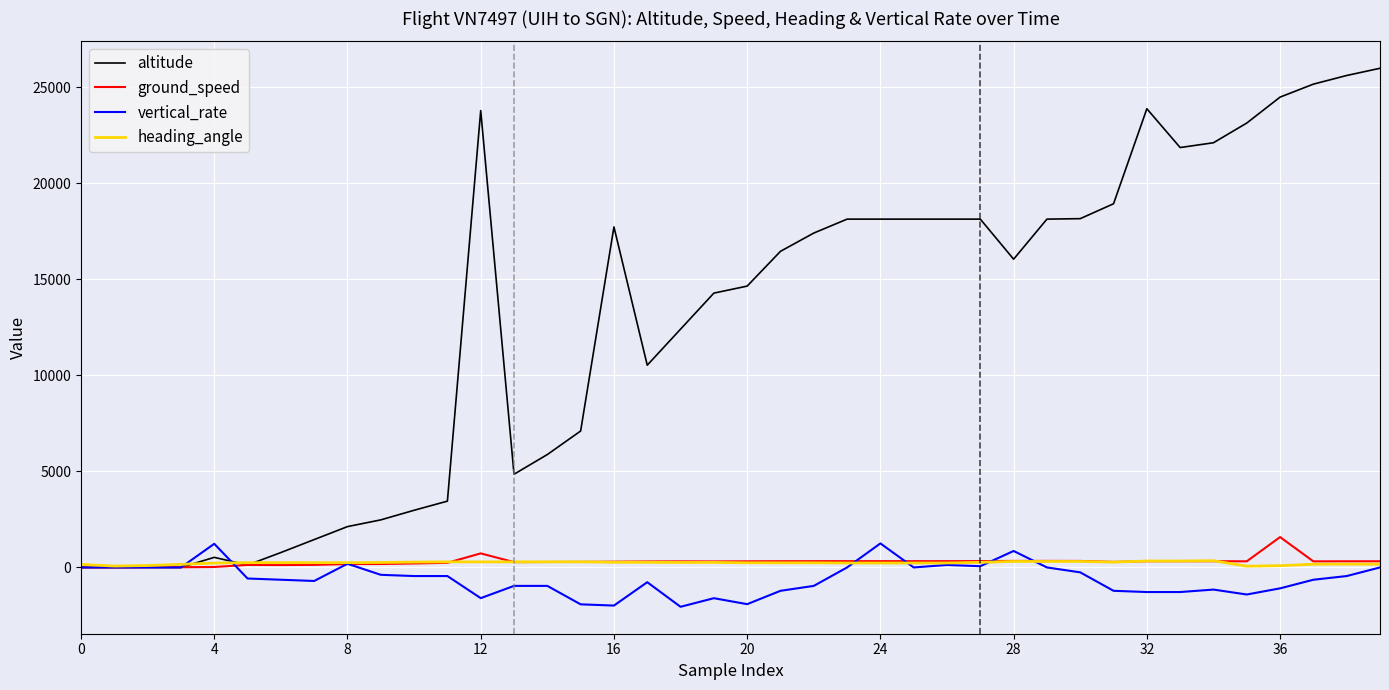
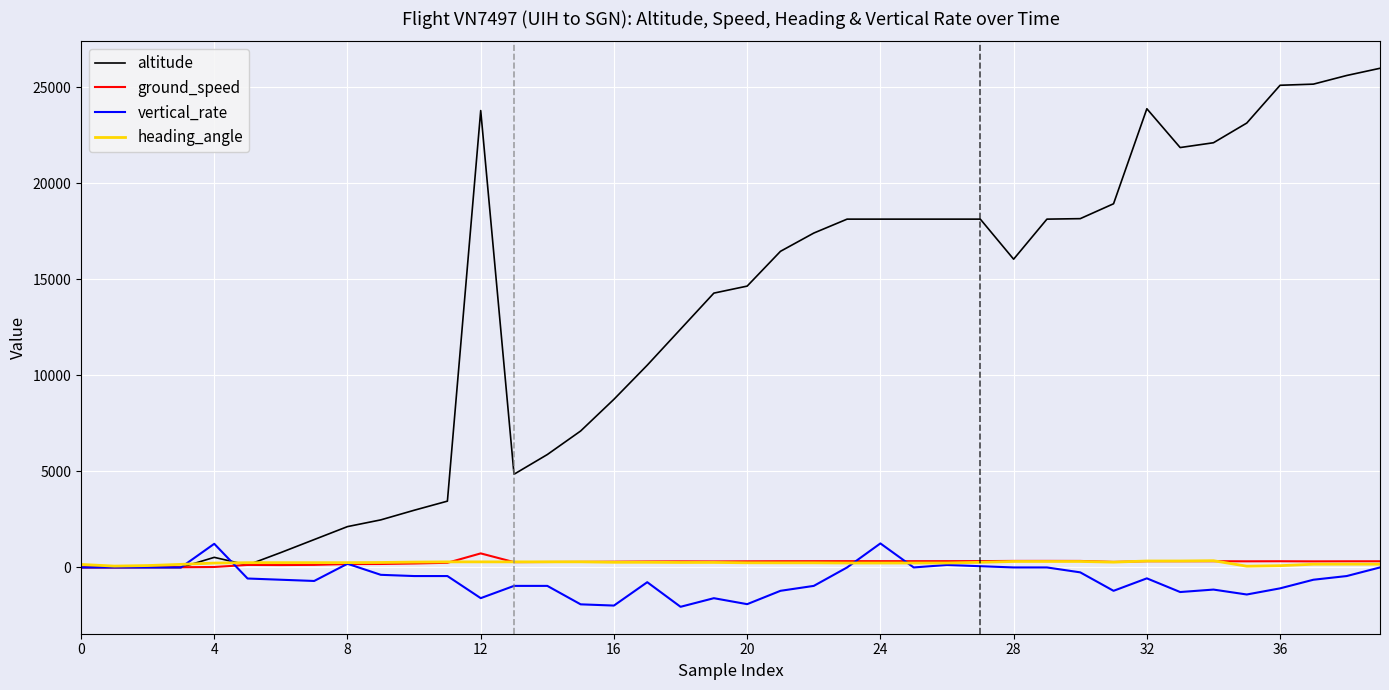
altitude, 16: 17700 -> 8800
vertical_rate, 28: 900 -> 0
vertical_rate, 32: -1300 -> -600
altitude, 36: 24500 -> 25100
ground_speed, 36: 1600 -> 300
